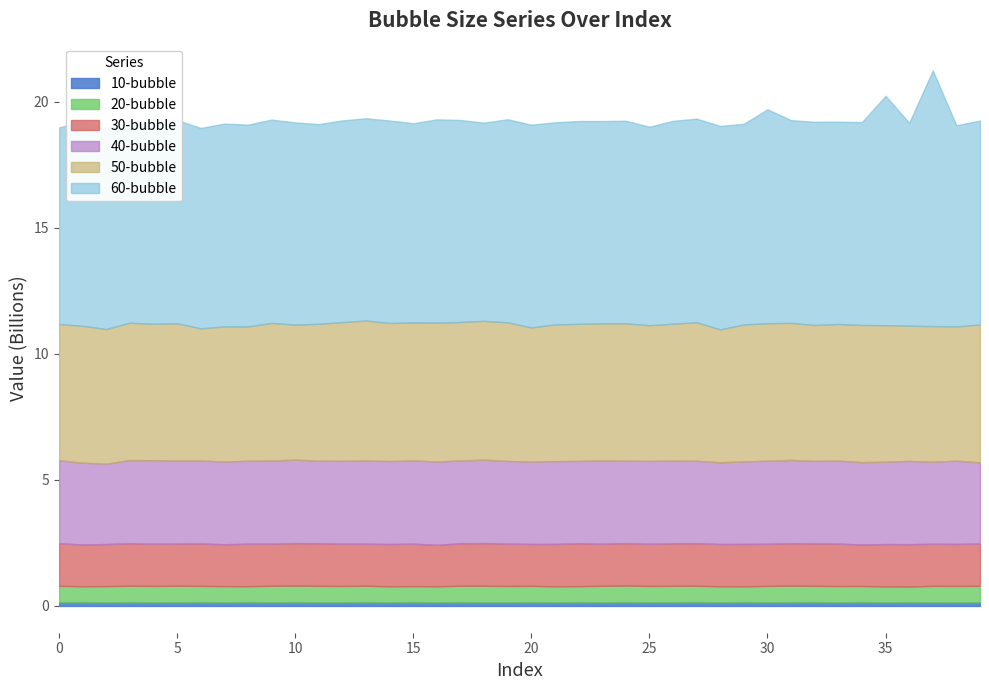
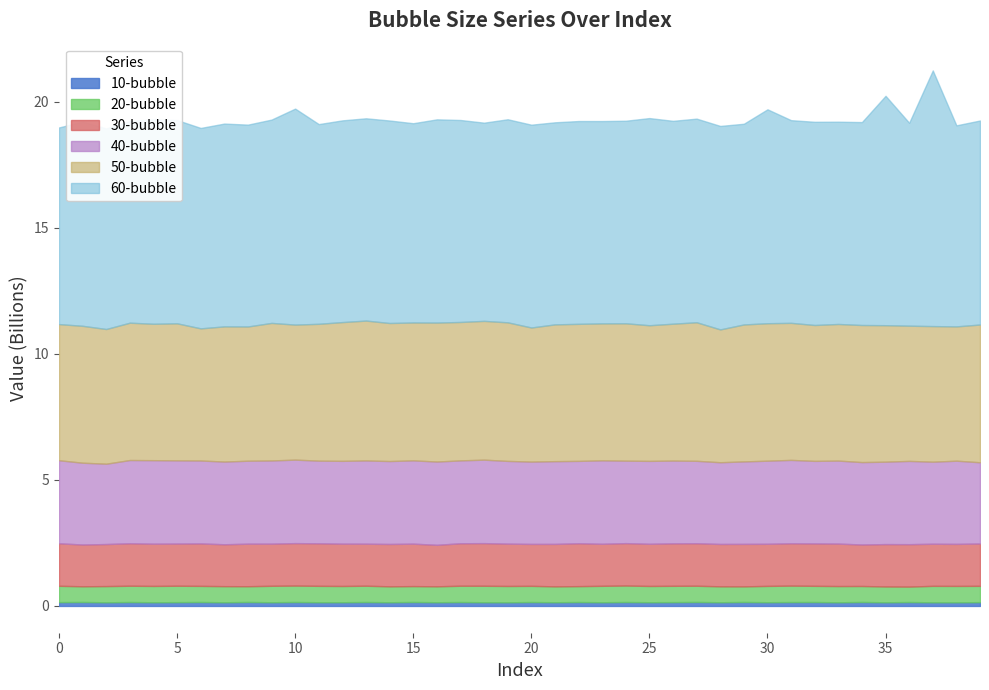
60-bubble, 10: 8.0 -> 8.6
60-bubble, 25: 7.9 -> 8.2
